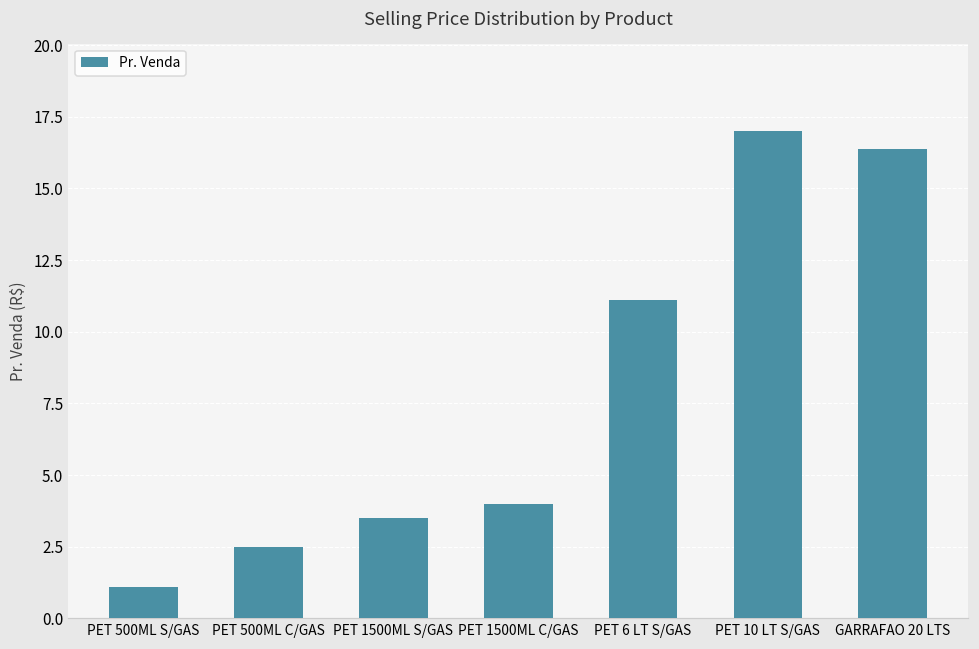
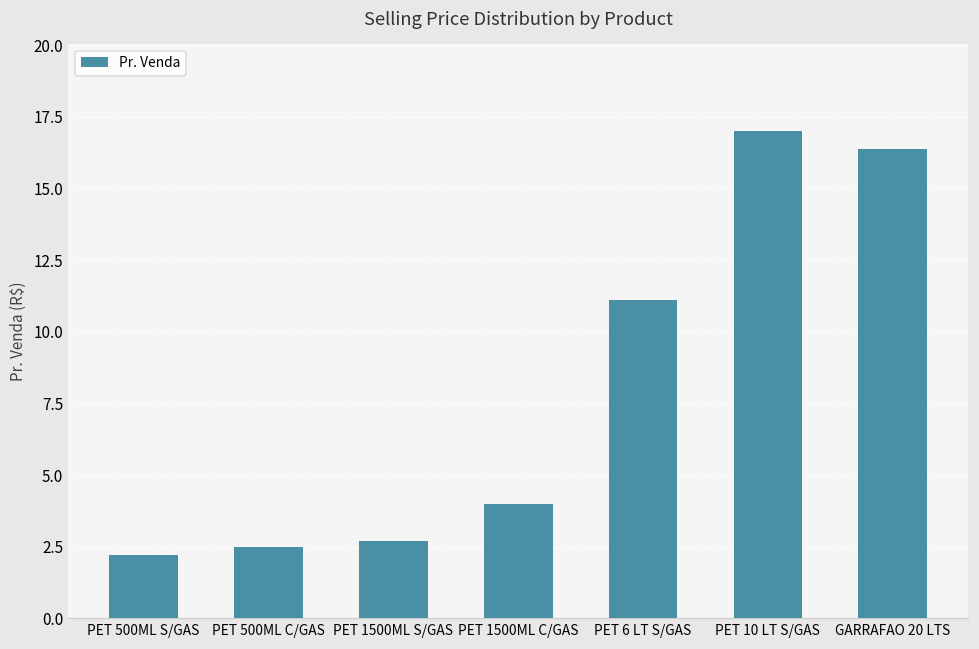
PET 500ML S/GAS: 1.1 -> 2.2
PET 1500ML S/GAS: 3.5 -> 2.7
